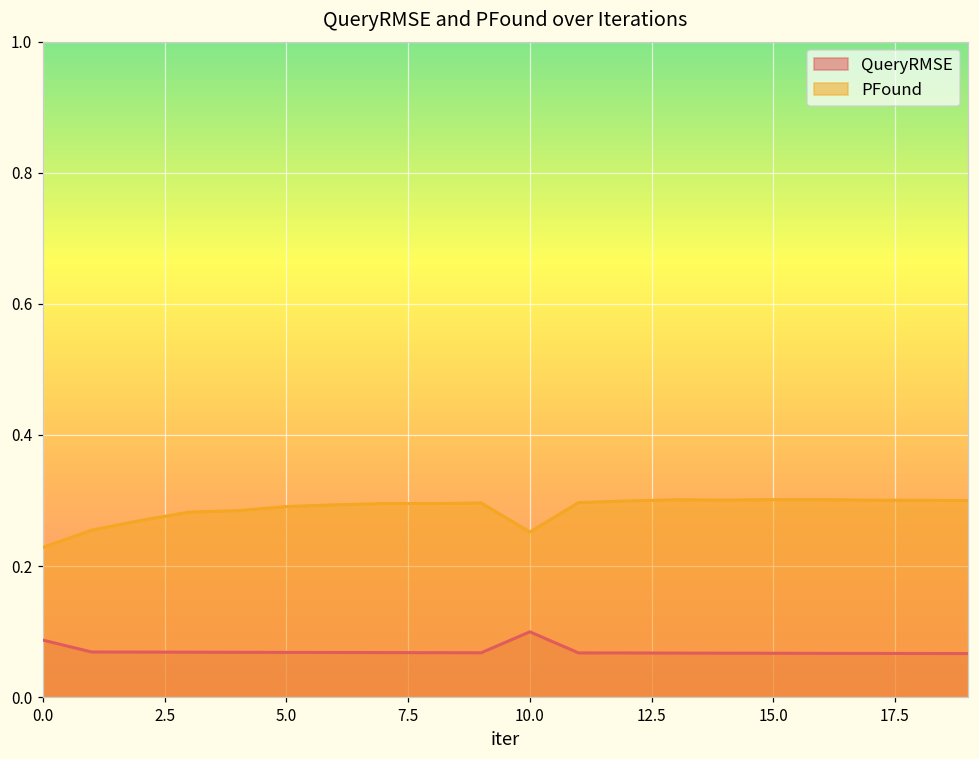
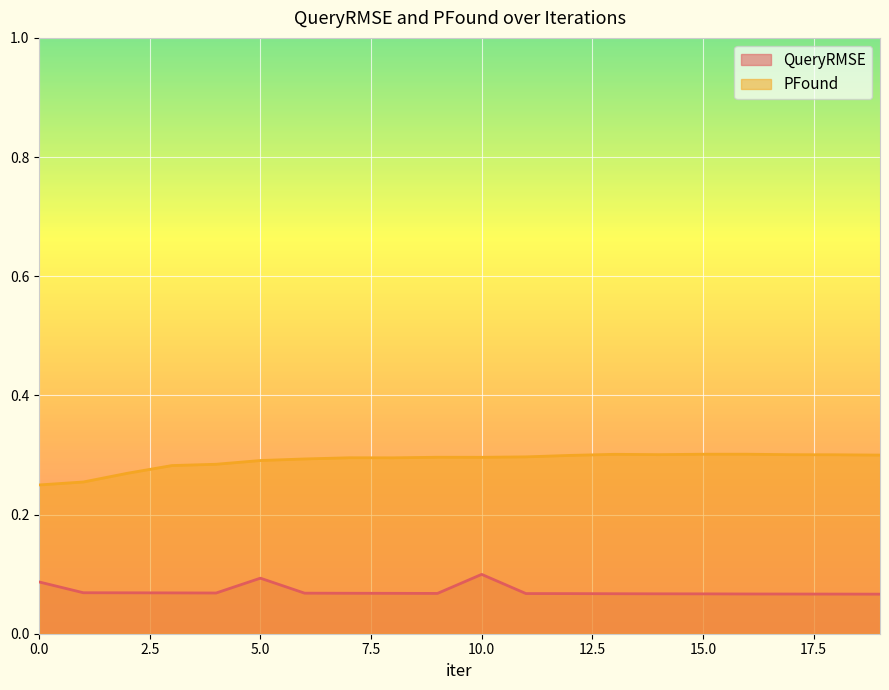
PFound, 0.0: 0.23 -> 0.25
QueryRMSE, 5.0: 0.07 -> 0.09
PFound, 10.0: 0.25 -> 0.30
